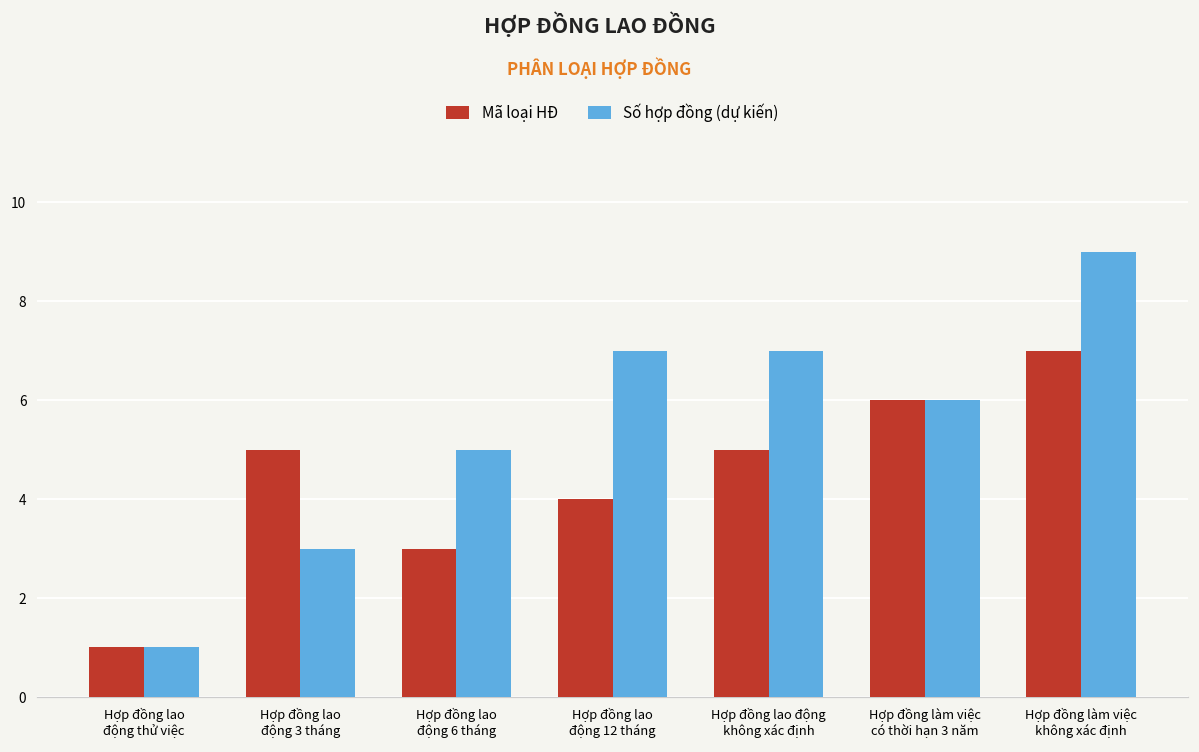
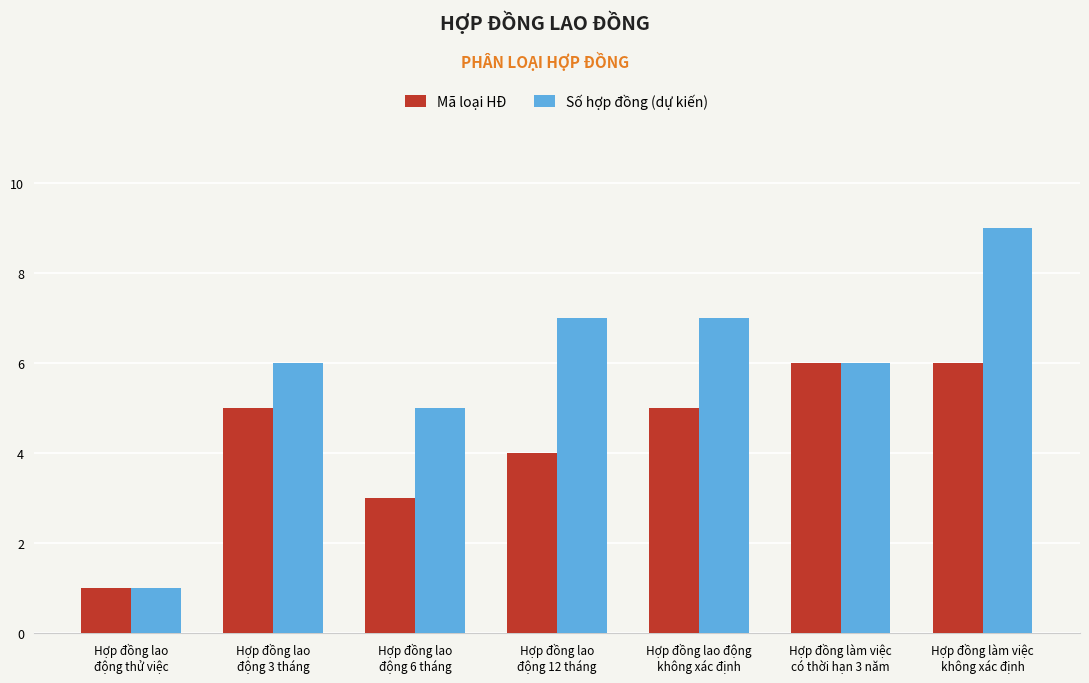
Số hợp đồng (dự kiến), Hợp đồng lao động 3 tháng: 3 -> 6
Mã loại HĐ, Hợp đồng làm việc không xác định: 7 -> 6
